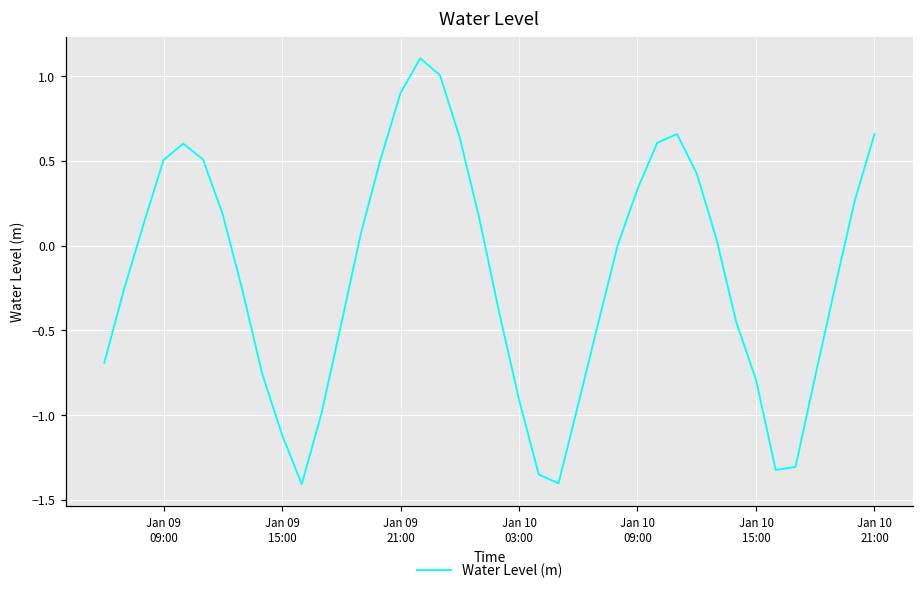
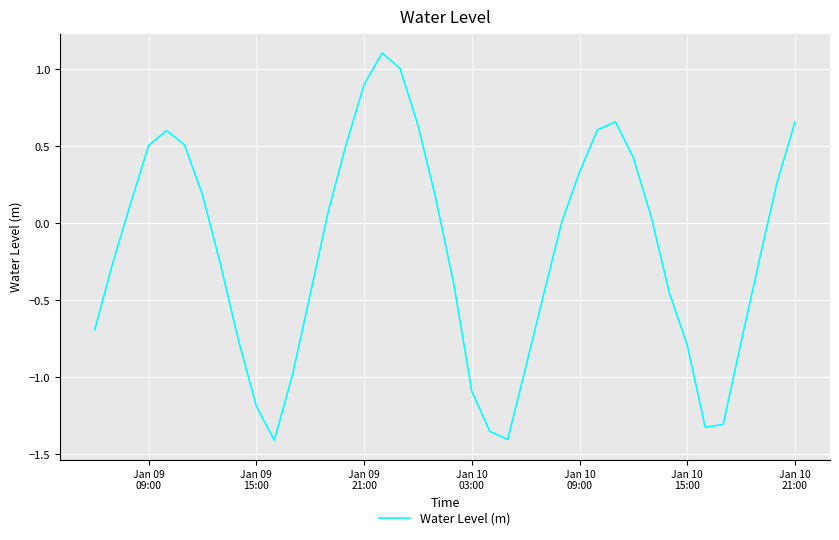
Jan 09 15:00: -1.11 -> -1.19
Jan 10 03:00: -0.91 -> -1.09
